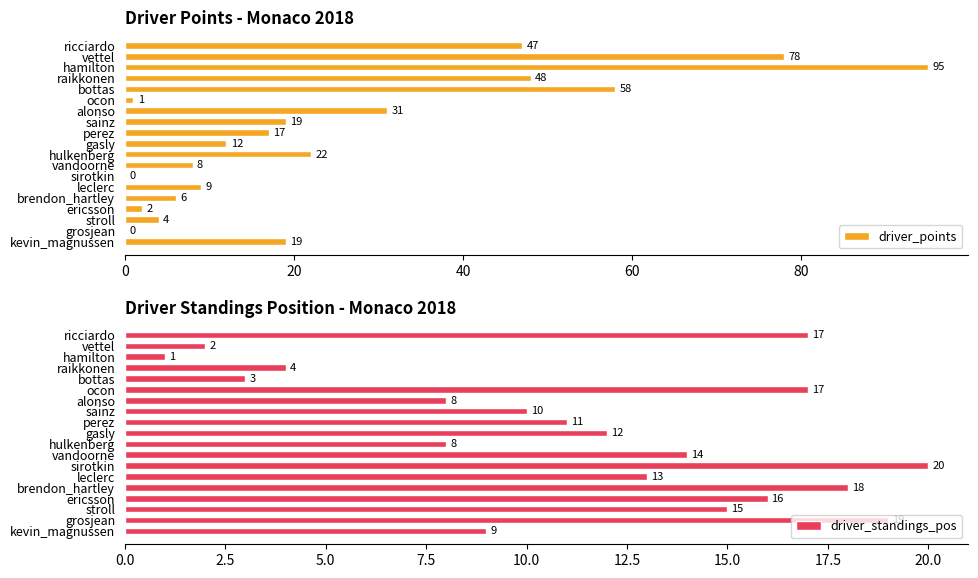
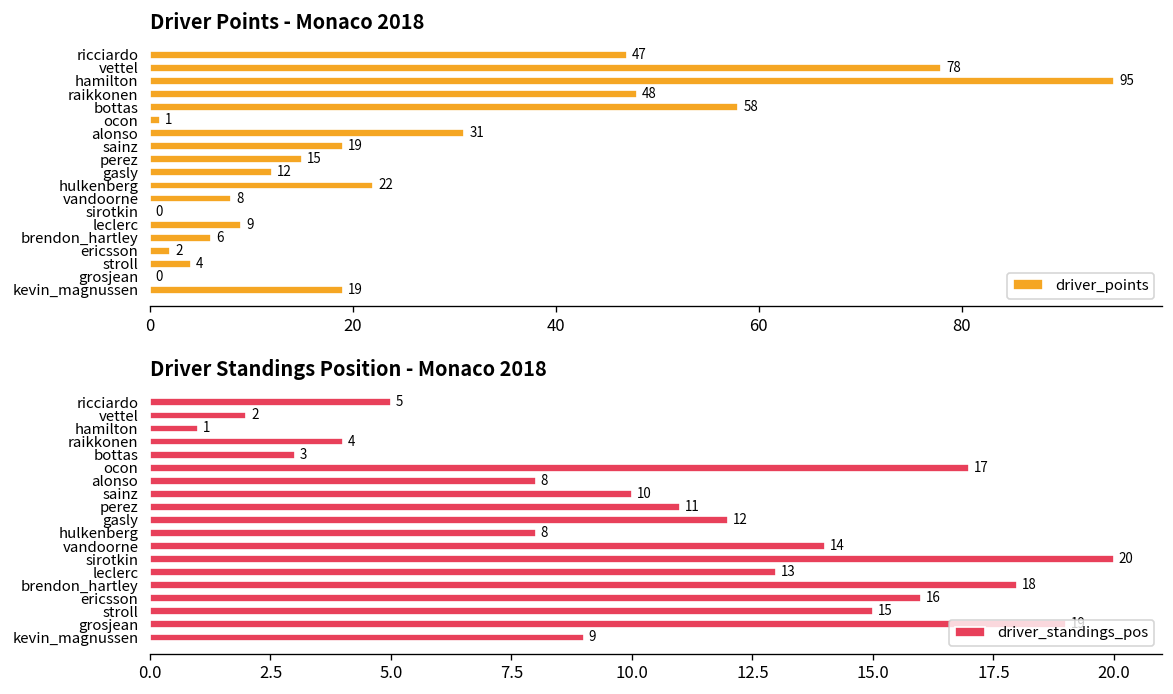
Driver Points - Monaco 2018, perez: 17 -> 15
Driver Standings Position - Monaco 2018, ricciardo: 17 -> 5
